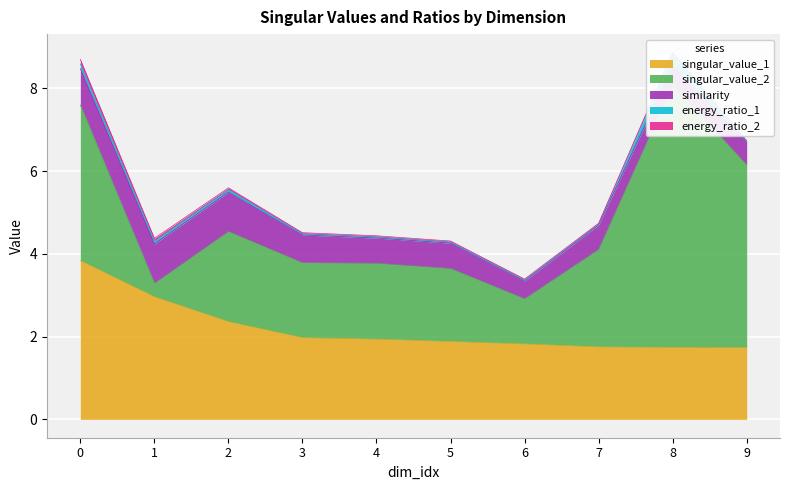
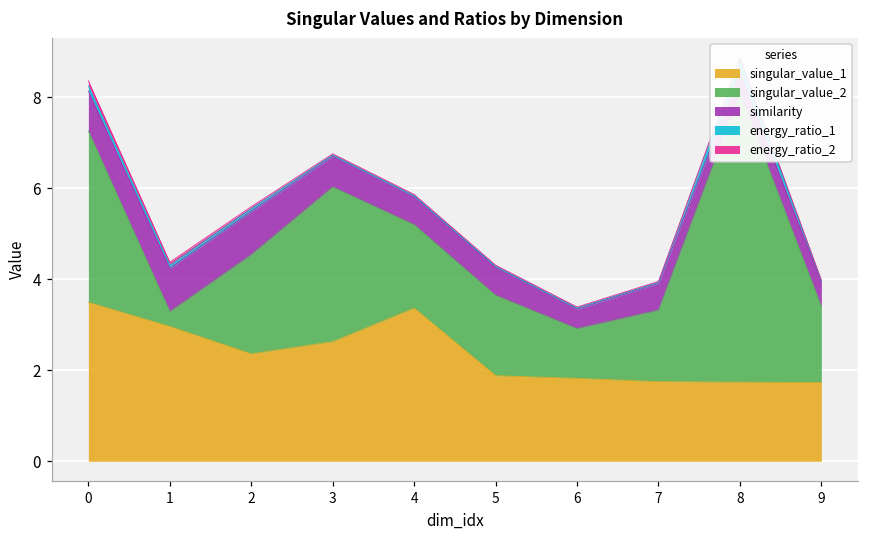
singular_value_1, 0: 3.8 -> 3.5
singular_value_1, 3: 2.0 -> 2.6
singular_value_2, 3: 1.8 -> 3.4
singular_value_1, 4: 1.9 -> 3.4
singular_value_2, 7: 2.4 -> 1.6
singular_value_2, 9: 4.4 -> 1.7
